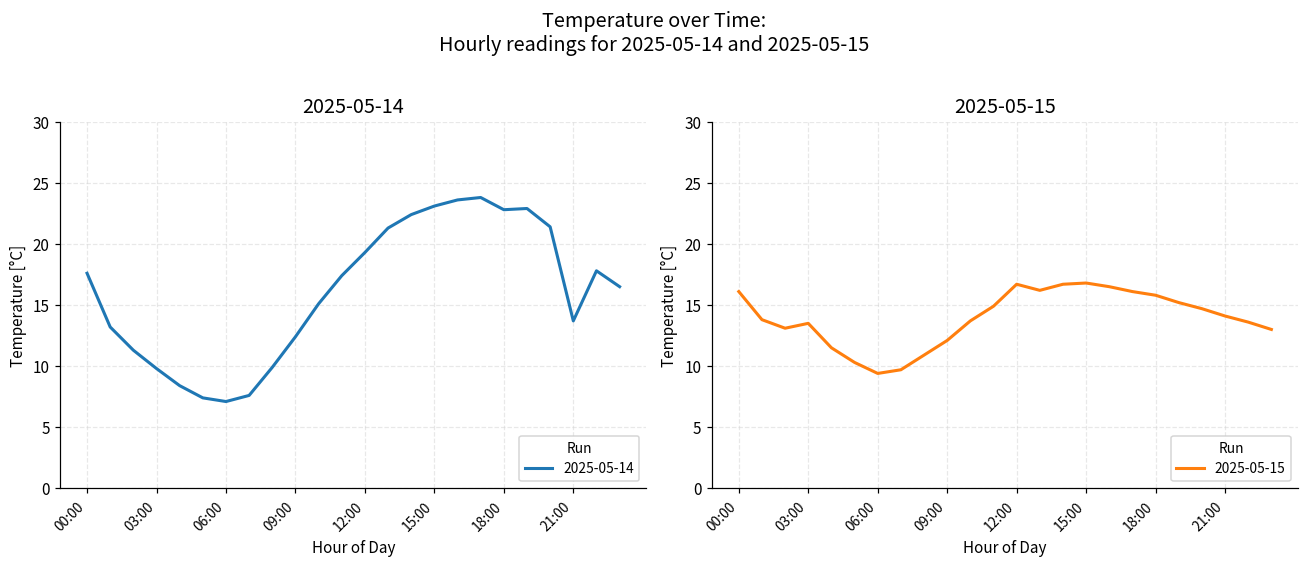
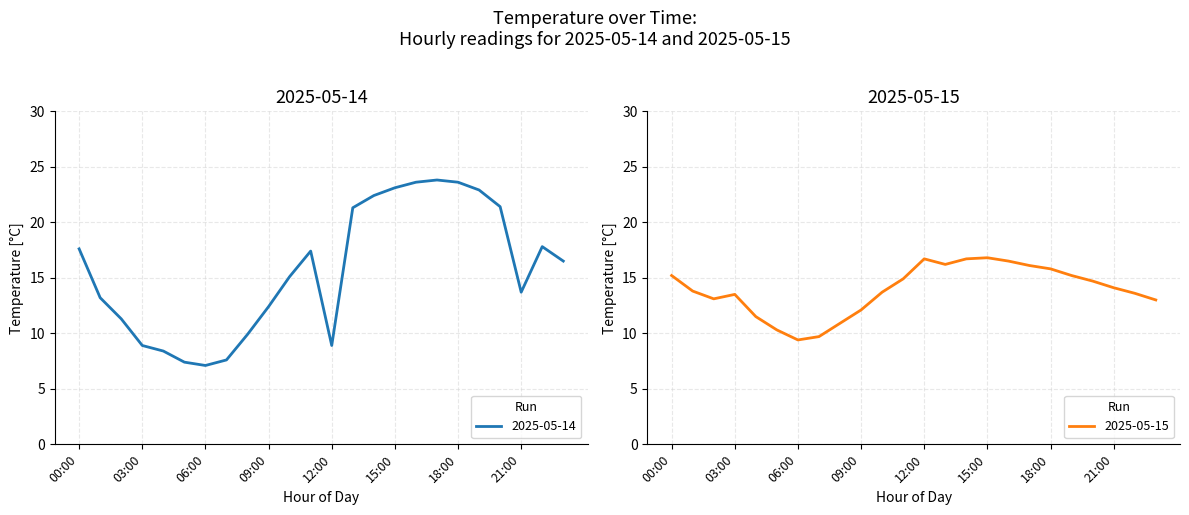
2025-05-14, 03:00: 9.8 -> 8.9
2025-05-14, 12:00: 19.3 -> 8.9
2025-05-14, 18:00: 22.8 -> 23.6
2025-05-15, 00:00: 16.1 -> 15.2
